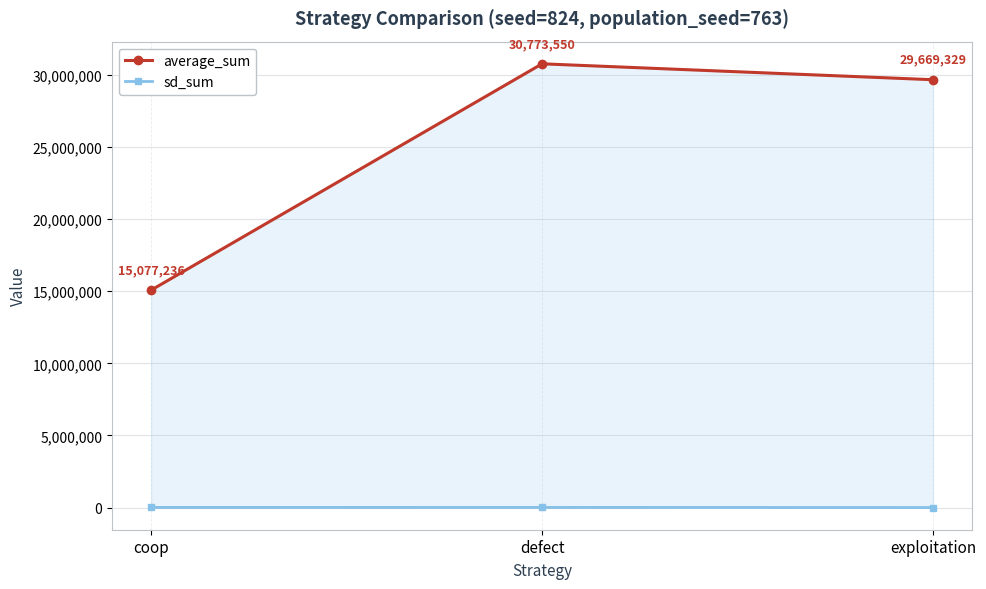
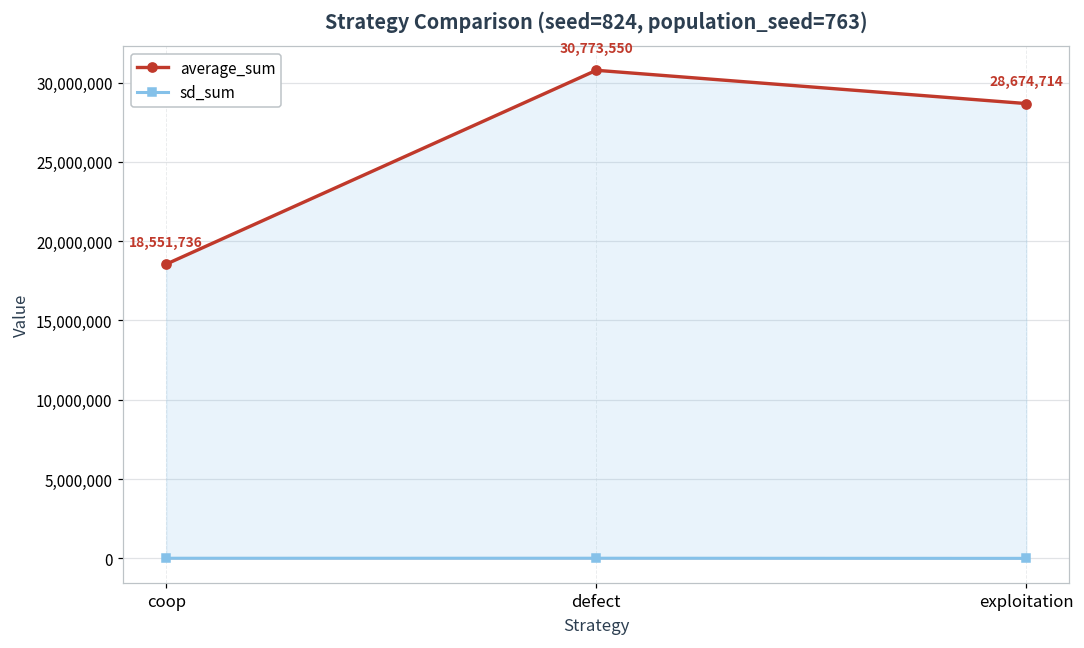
average_sum, coop: 15,077,236 -> 18,551,736
average_sum, exploitation: 29,669,329 -> 28,674,714
